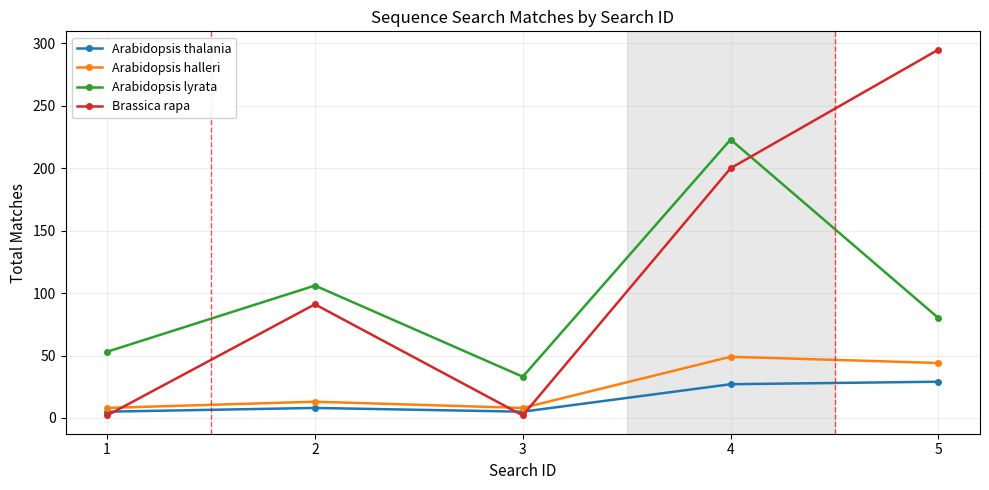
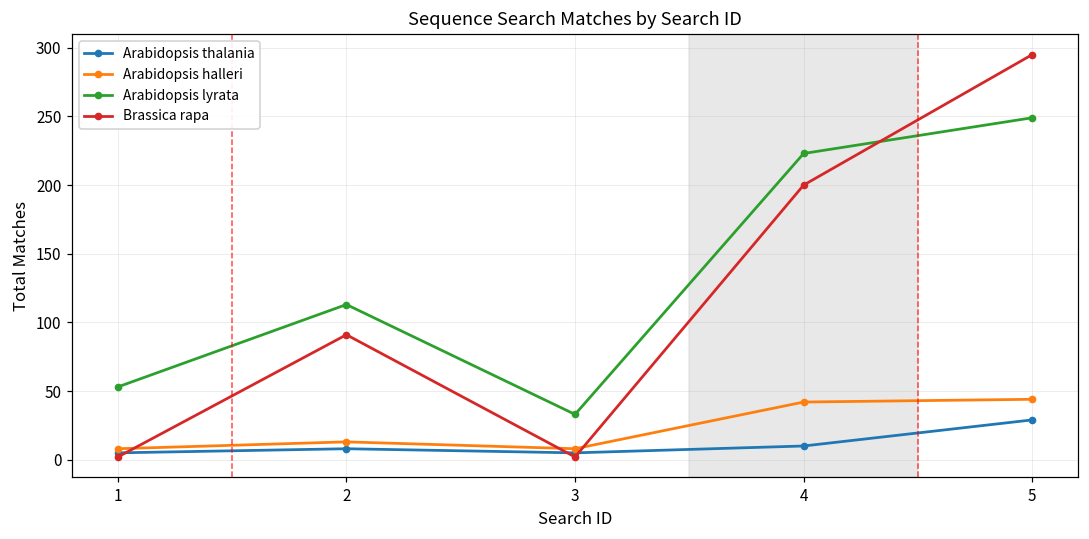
Arabidopsis lyrata, 2: 106 -> 113
Arabidopsis thalania, 4: 27 -> 10
Arabidopsis halleri, 4: 49 -> 42
Arabidopsis lyrata, 5: 80 -> 249
